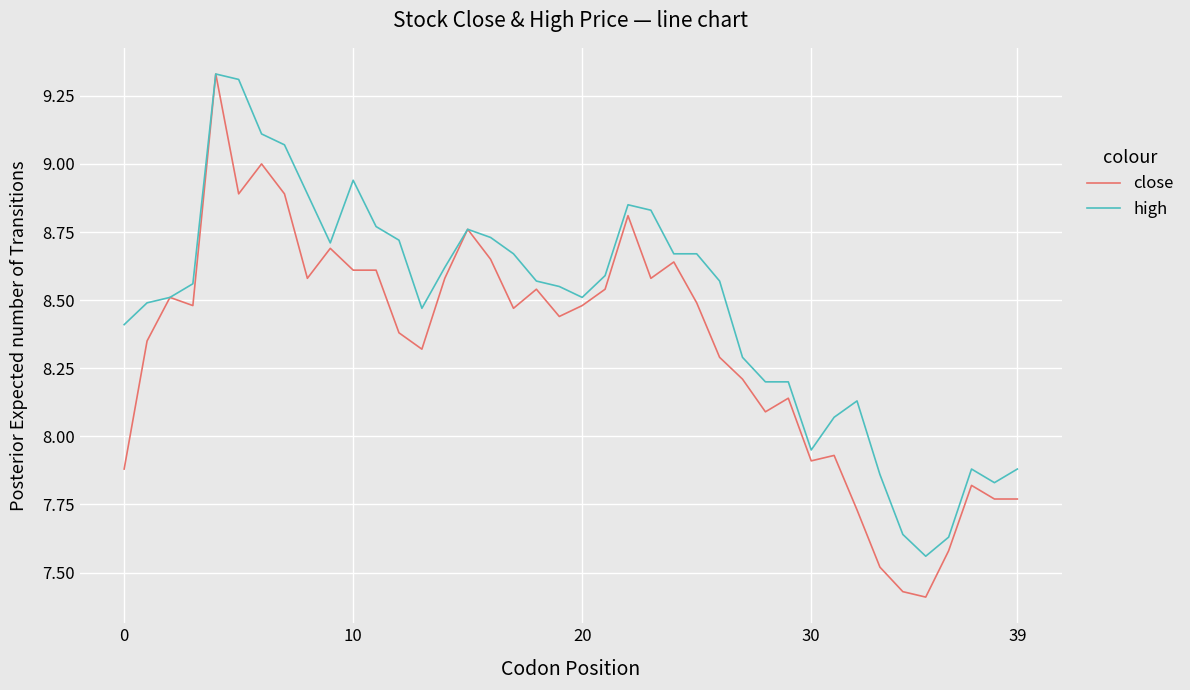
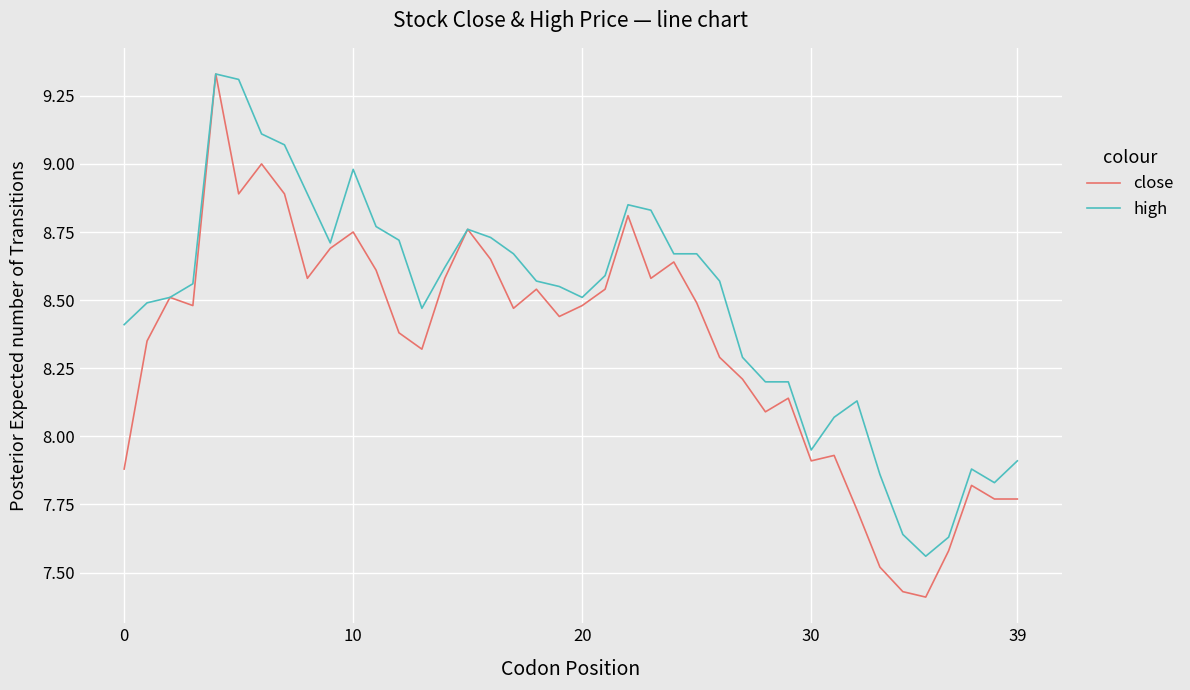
close, 10: 8.61 -> 8.75
high, 10: 8.94 -> 8.98
high, 39: 7.88 -> 7.91
